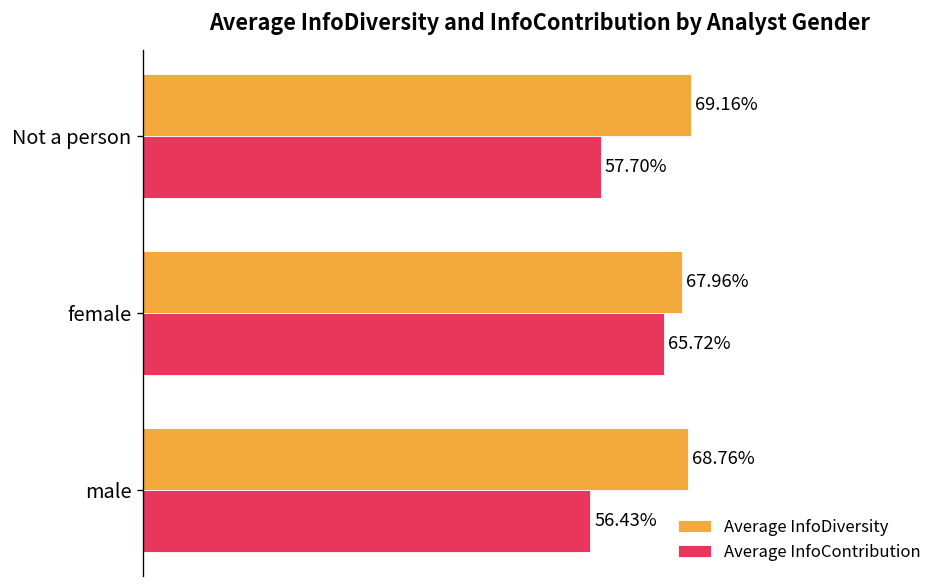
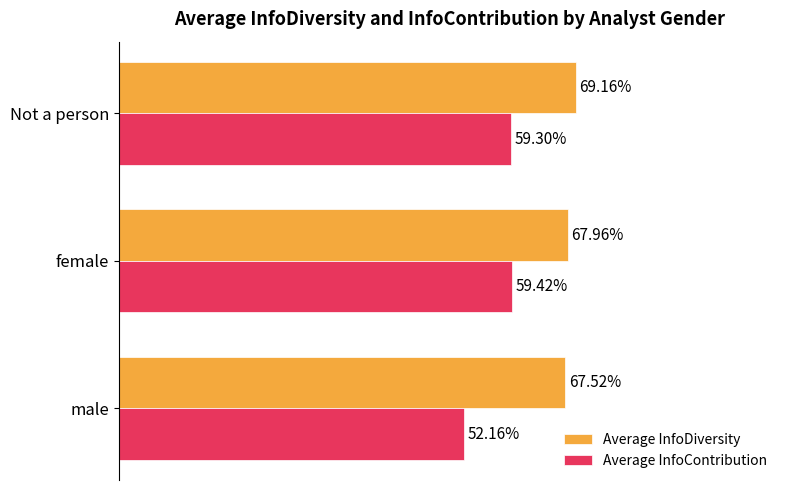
Average InfoContribution, Not a person: 57.70% -> 59.30%
Average InfoContribution, female: 65.72% -> 59.42%
Average InfoDiversity, male: 68.76% -> 67.52%
Average InfoContribution, male: 56.43% -> 52.16%
